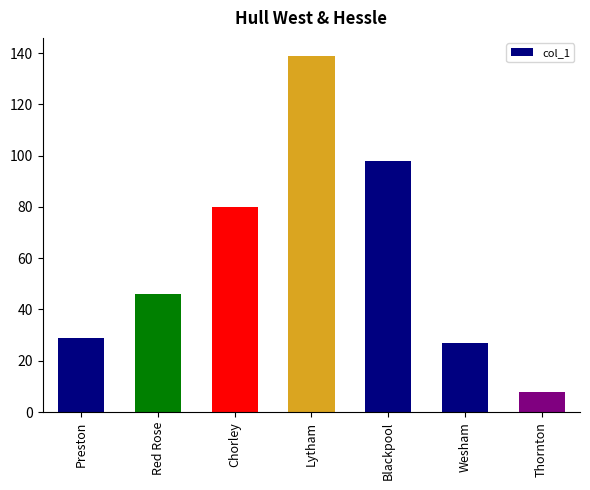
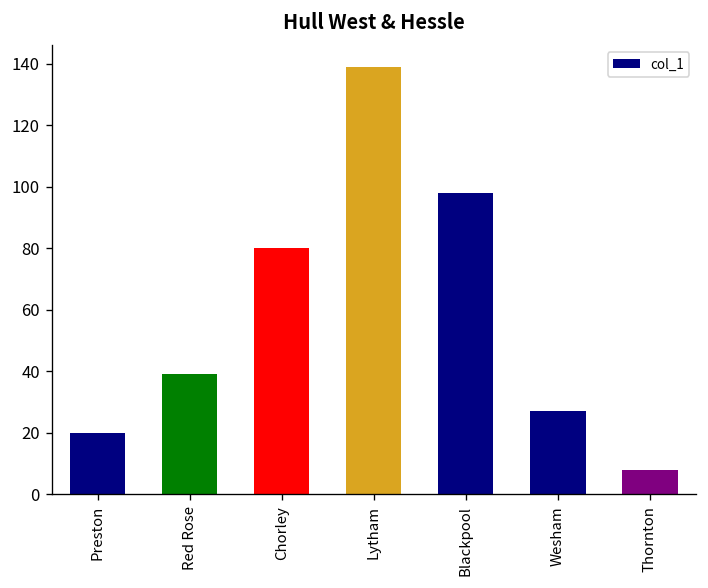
Preston: 29 -> 20
Red Rose: 46 -> 39
